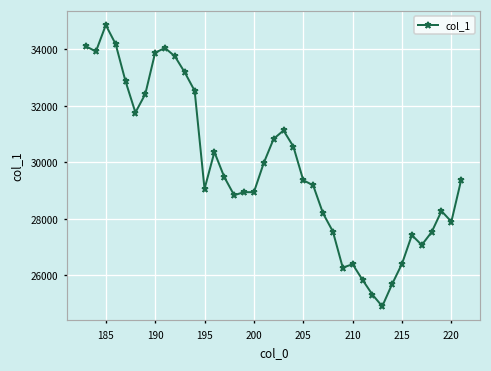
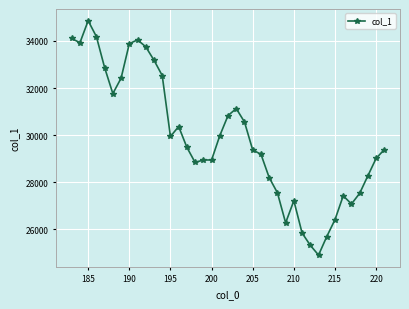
195: 29100 -> 29900
210: 26400 -> 27200
220: 27900 -> 29000
